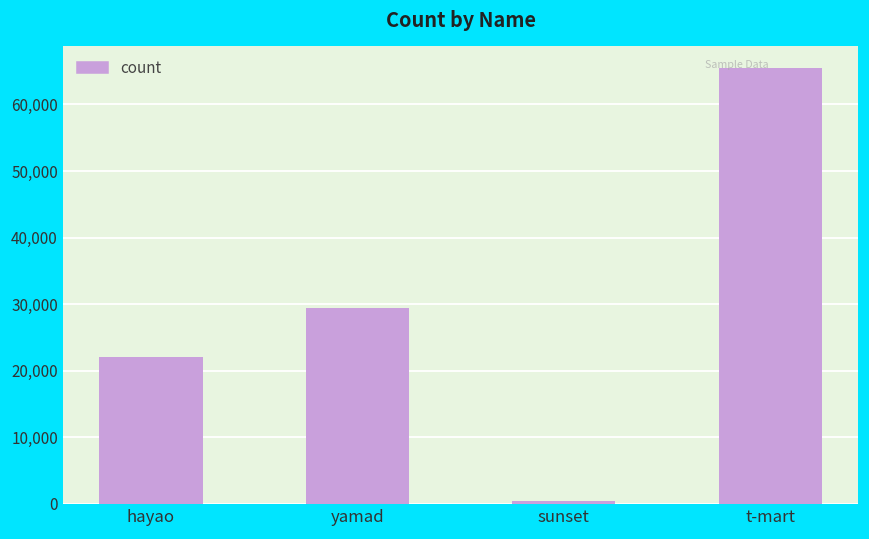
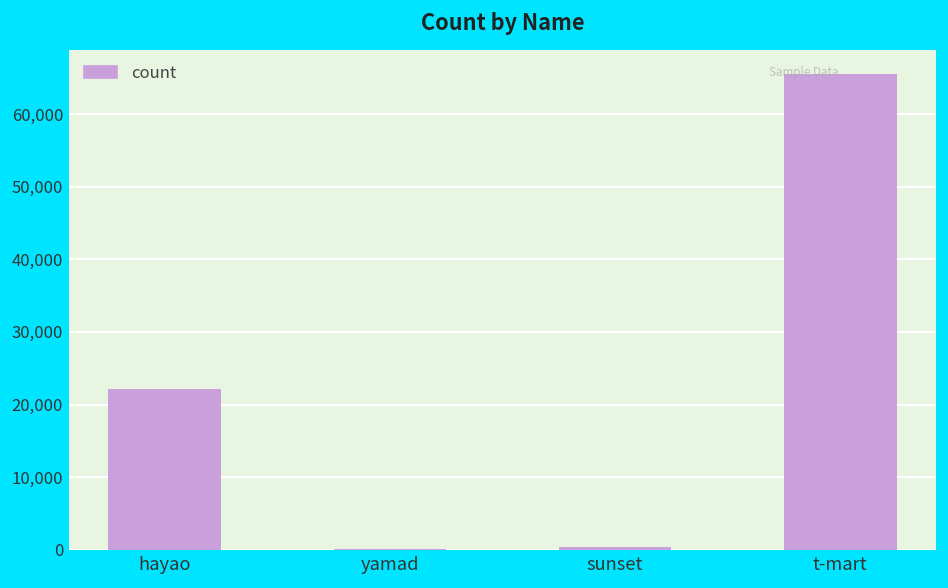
yamad: 29,000 -> 0
